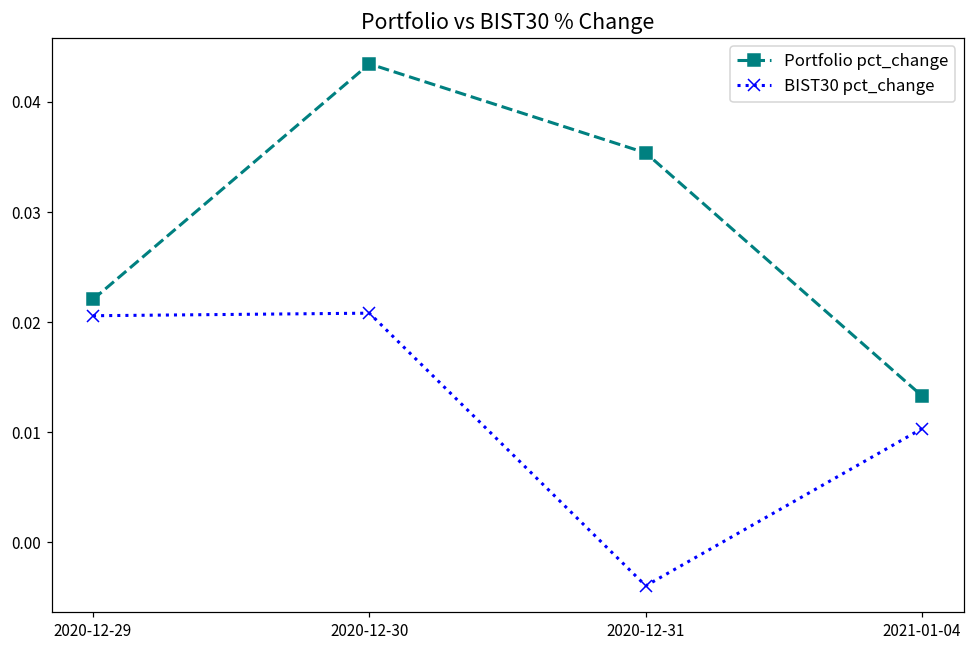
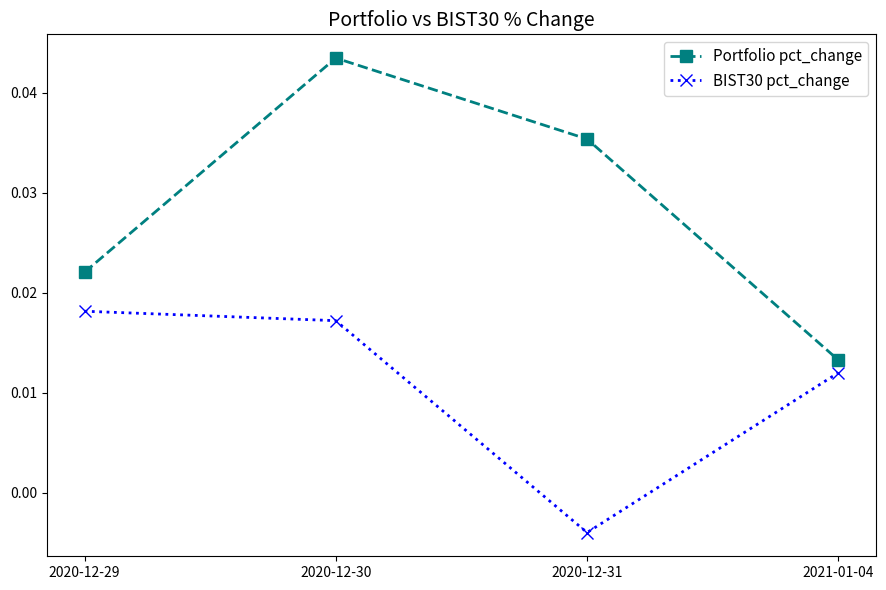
BIST30 pct_change, 2020-12-29: 0.0206 -> 0.0182
BIST30 pct_change, 2020-12-30: 0.0208 -> 0.0172
BIST30 pct_change, 2021-01-04: 0.0103 -> 0.0120
